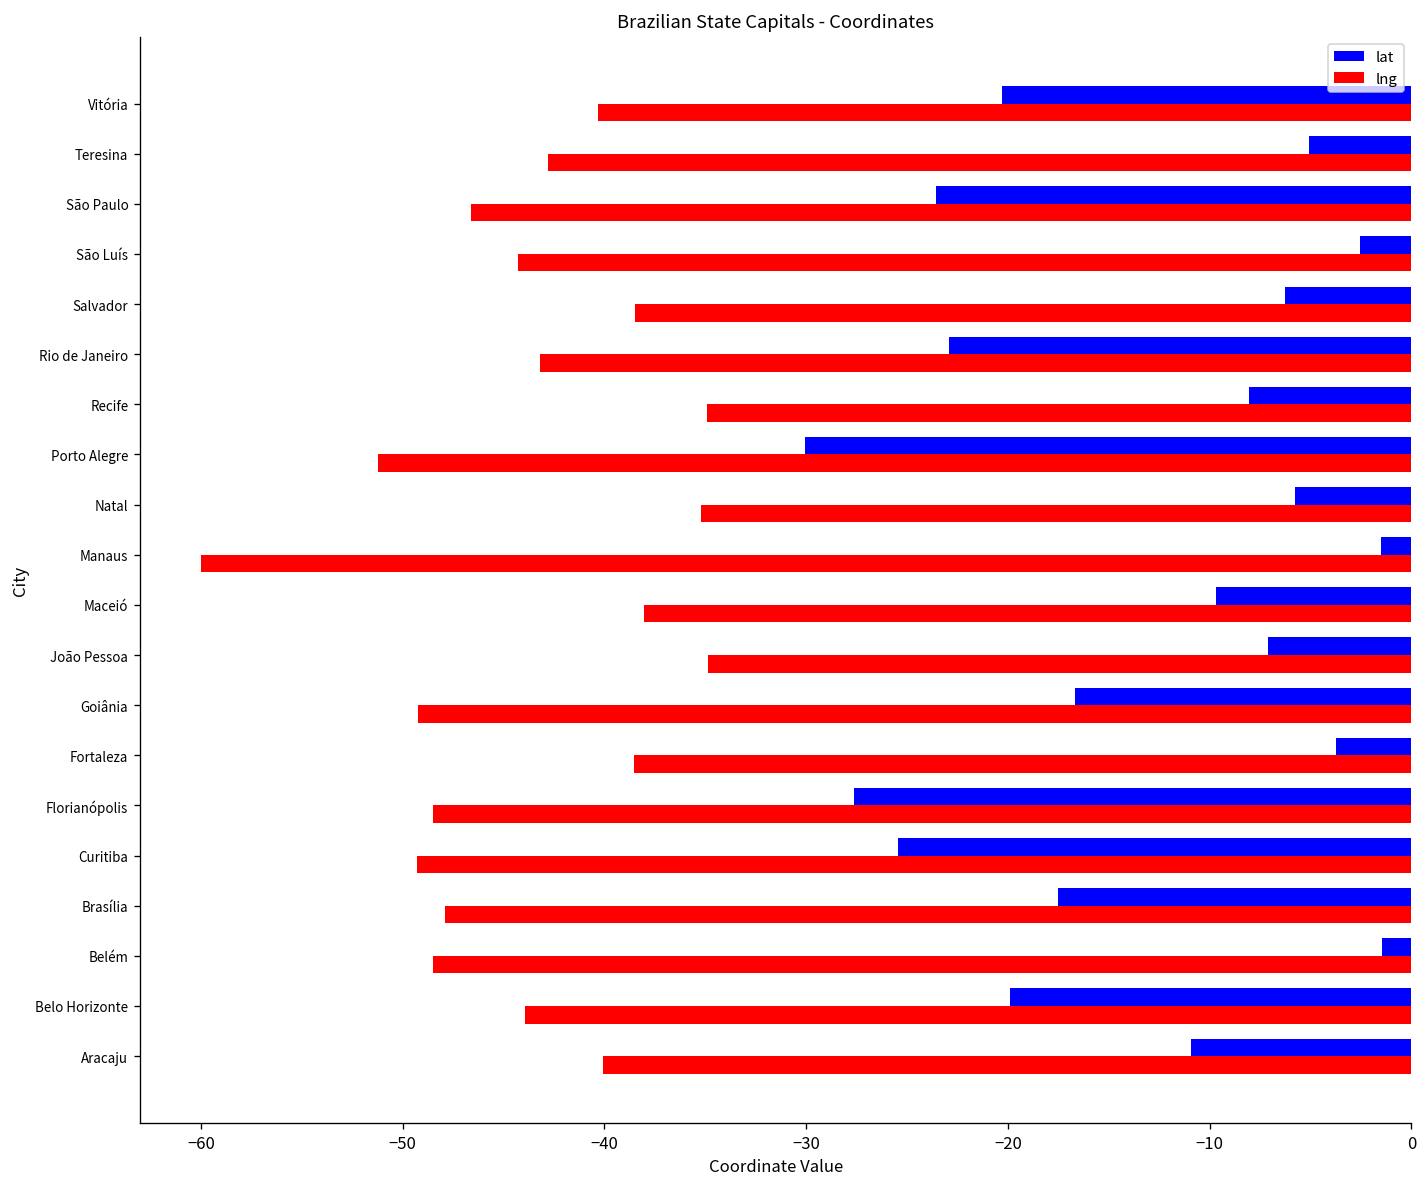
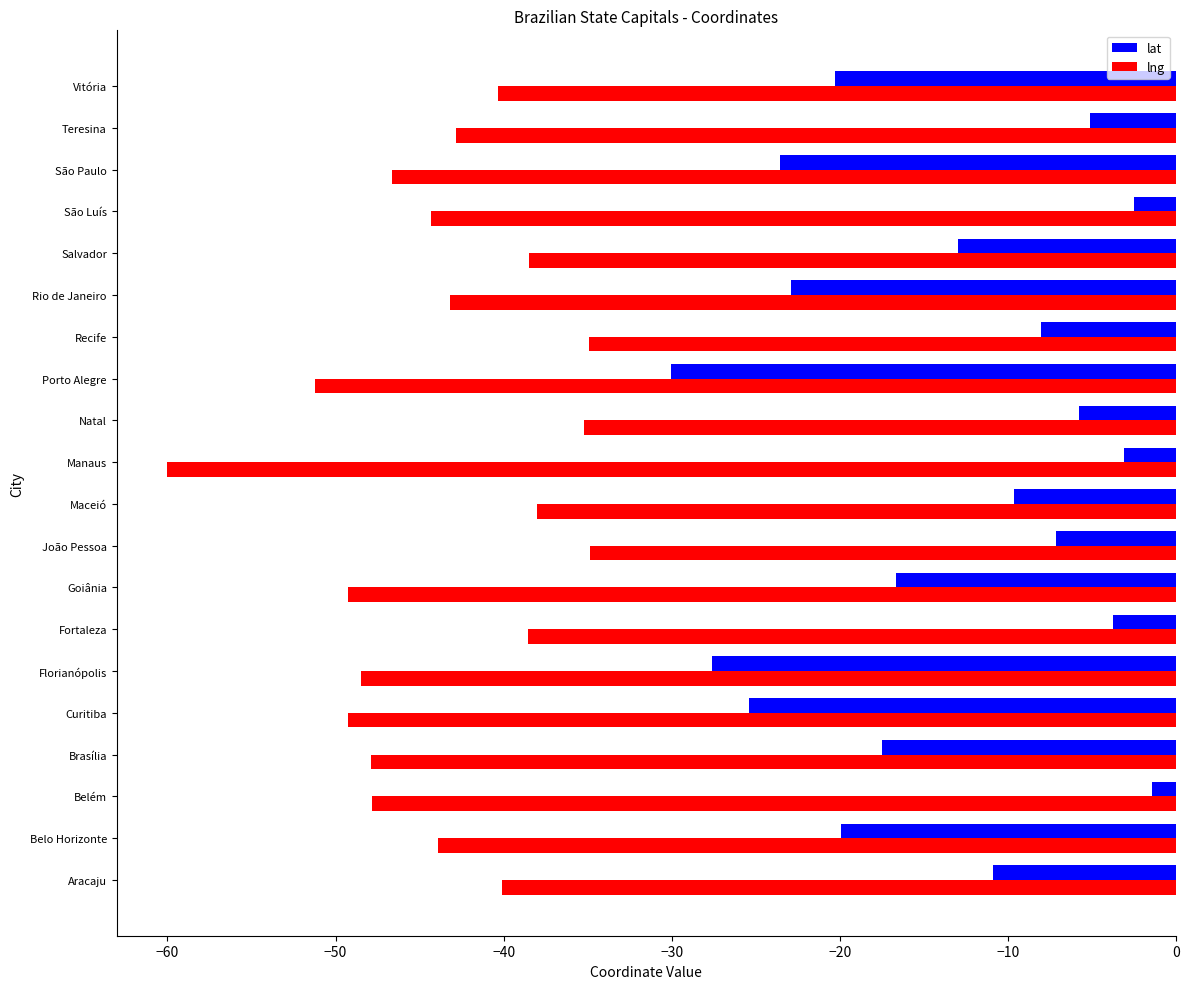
lat, Salvador: -6.3 -> -13.0
lat, Manaus: -1.5 -> -3.1
lng, Belém: -48.5 -> -47.8
